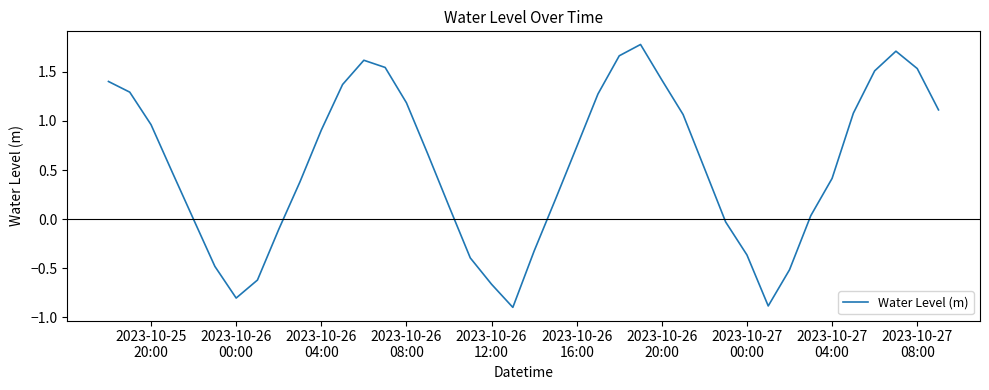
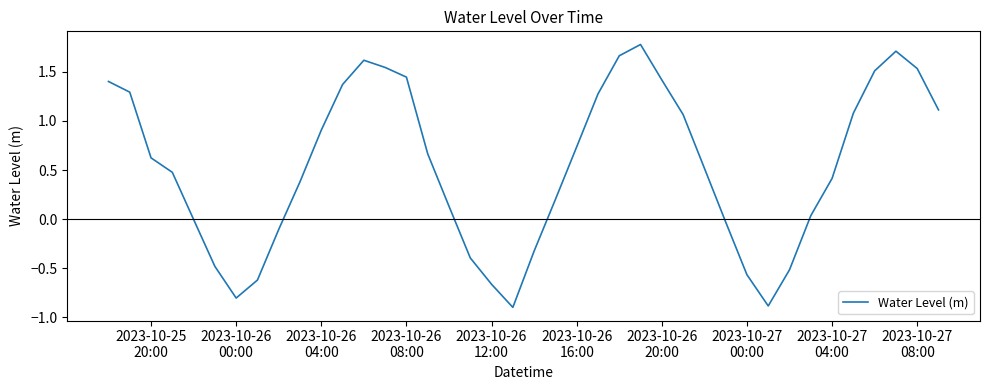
2023-10-25 20:00: 1.0 -> 0.6
2023-10-26 08:00: 1.2 -> 1.4
2023-10-27 00:00: -0.4 -> -0.6
